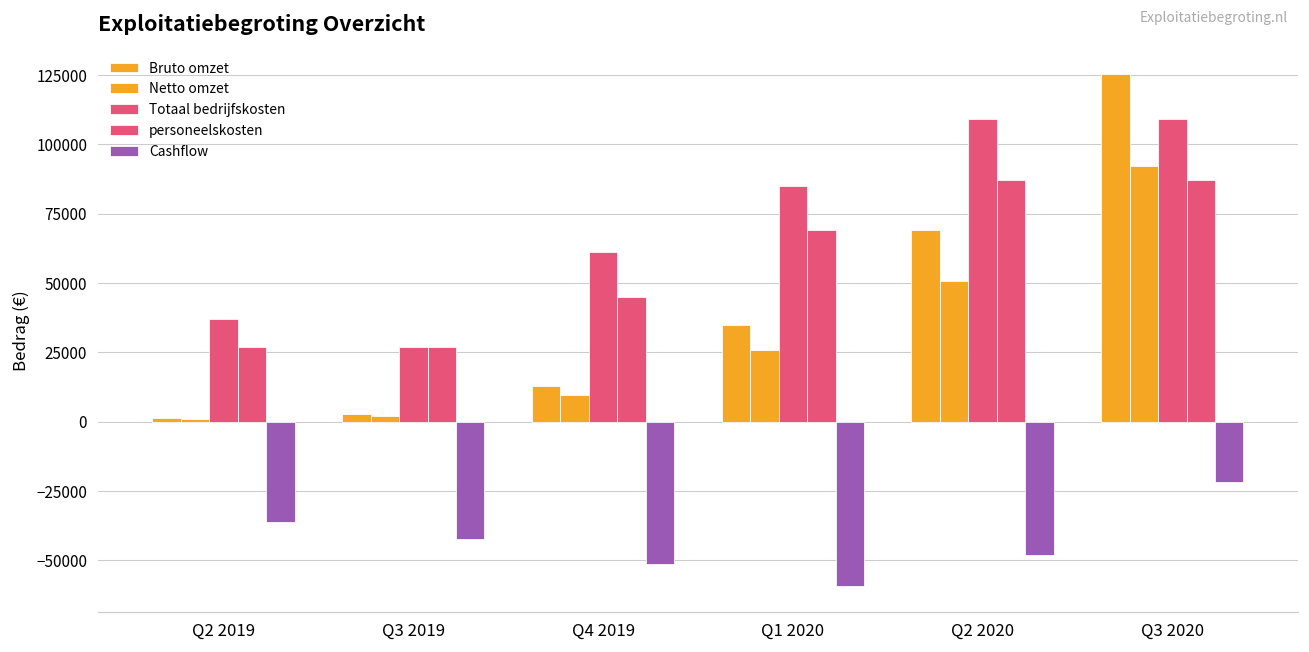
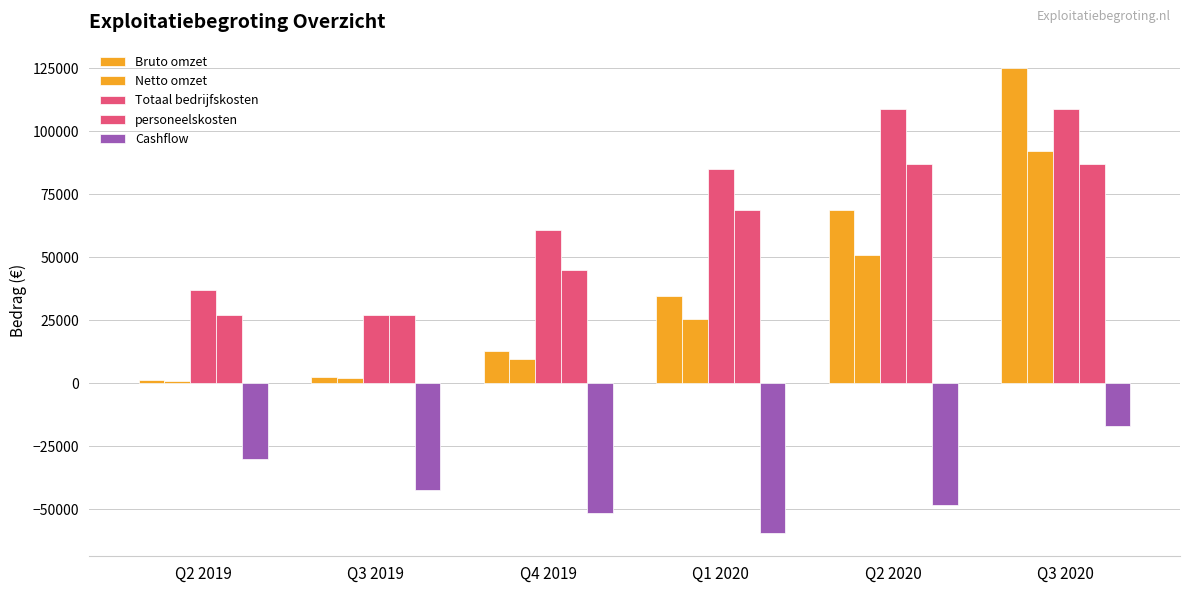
Cashflow, Q2 2019: -36000 -> -30000
Cashflow, Q3 2020: -22000 -> -17000
